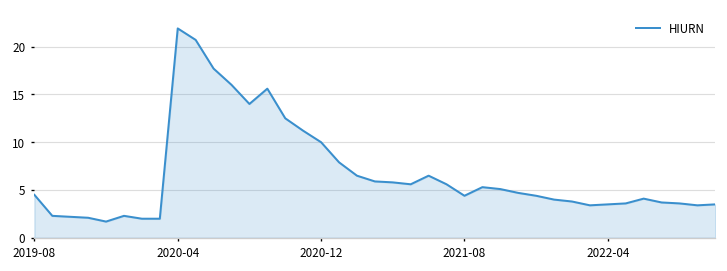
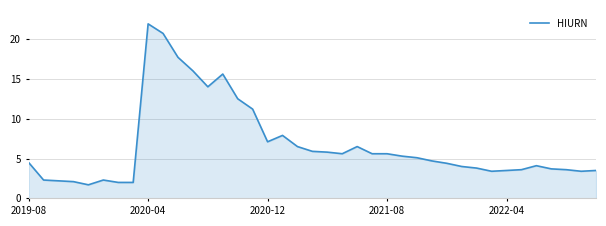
2020-12: 10 -> 7
2021-08: 4 -> 6
